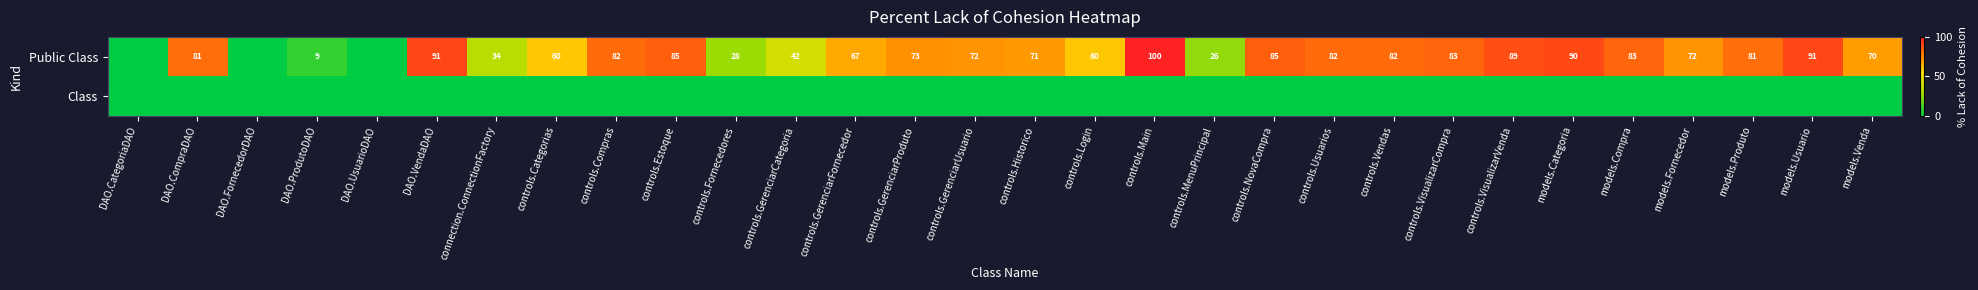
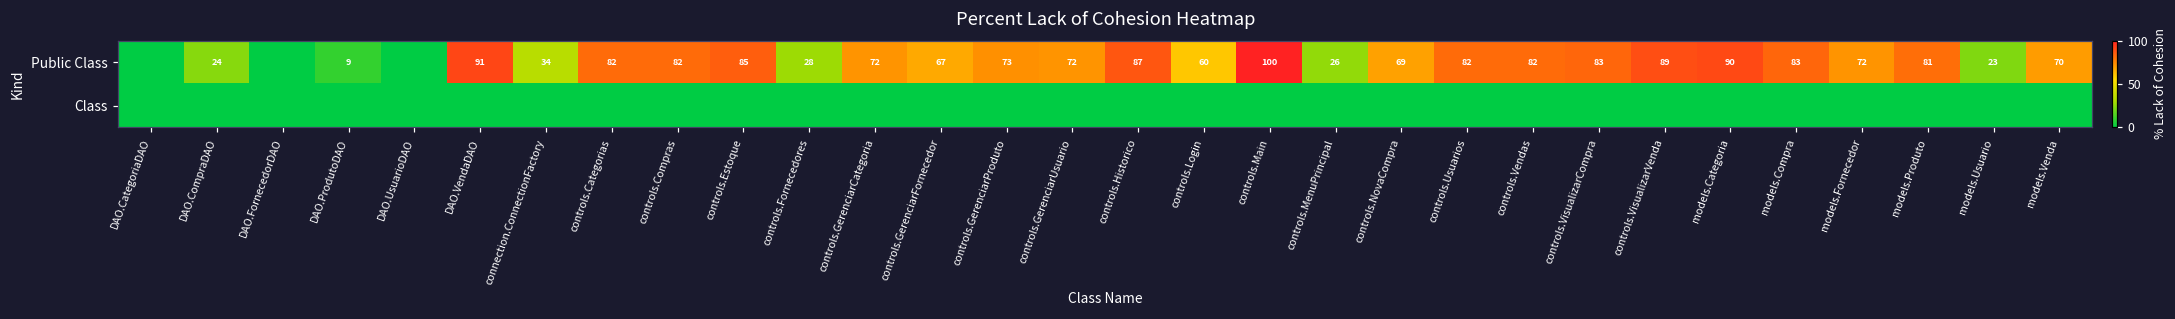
Public Class, DAO.CompraDAO: 81 -> 24
Public Class, controls.Categorias: 60 -> 82
Public Class, controls.GerenciarCategoria: 42 -> 72
Public Class, controls.Historico: 71 -> 87
Public Class, controls.NovaCompra: 85 -> 69
Public Class, models.Usuario: 91 -> 23
